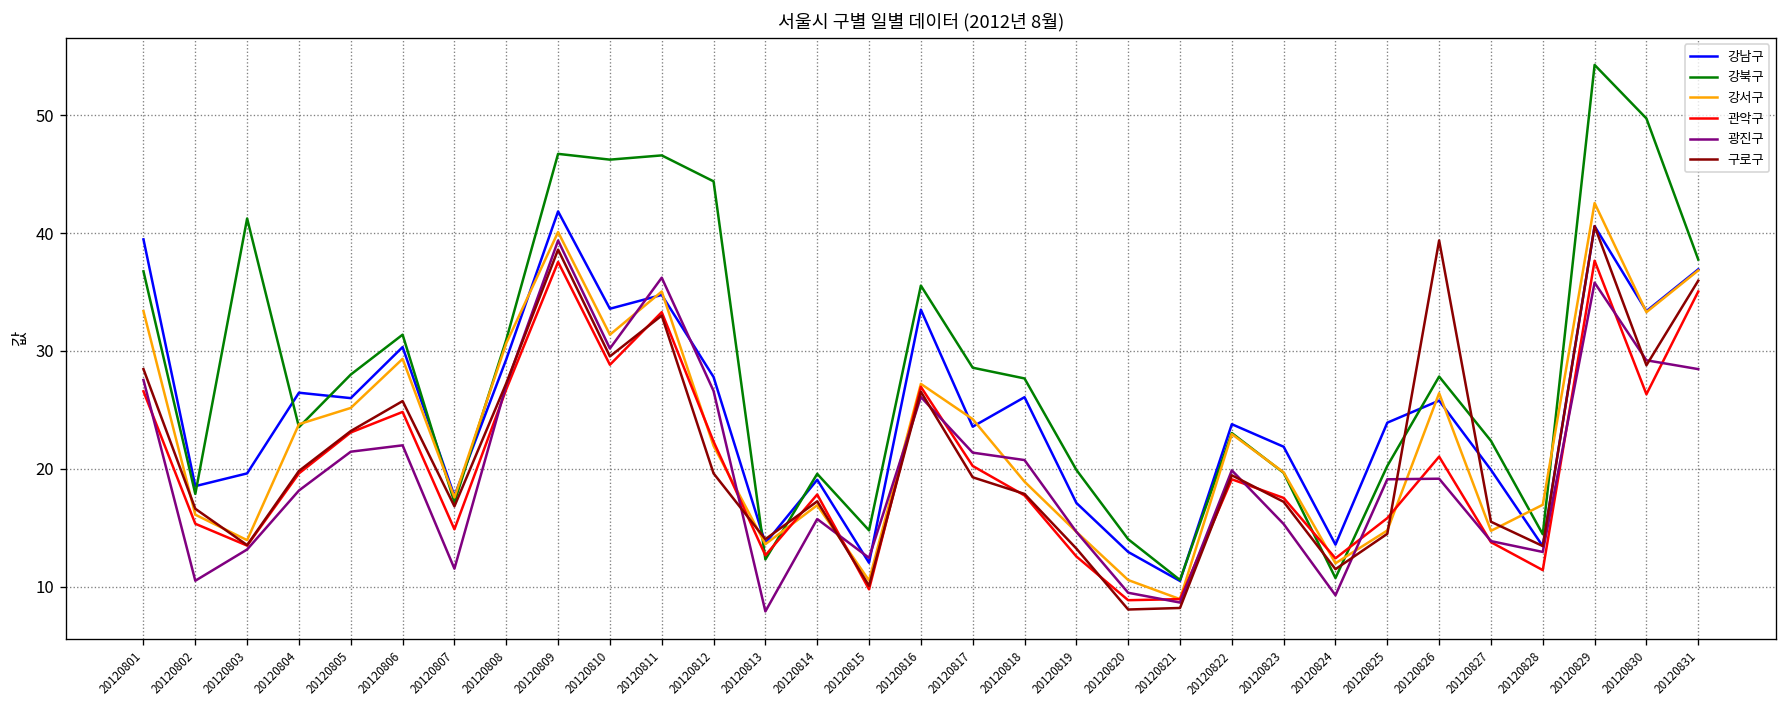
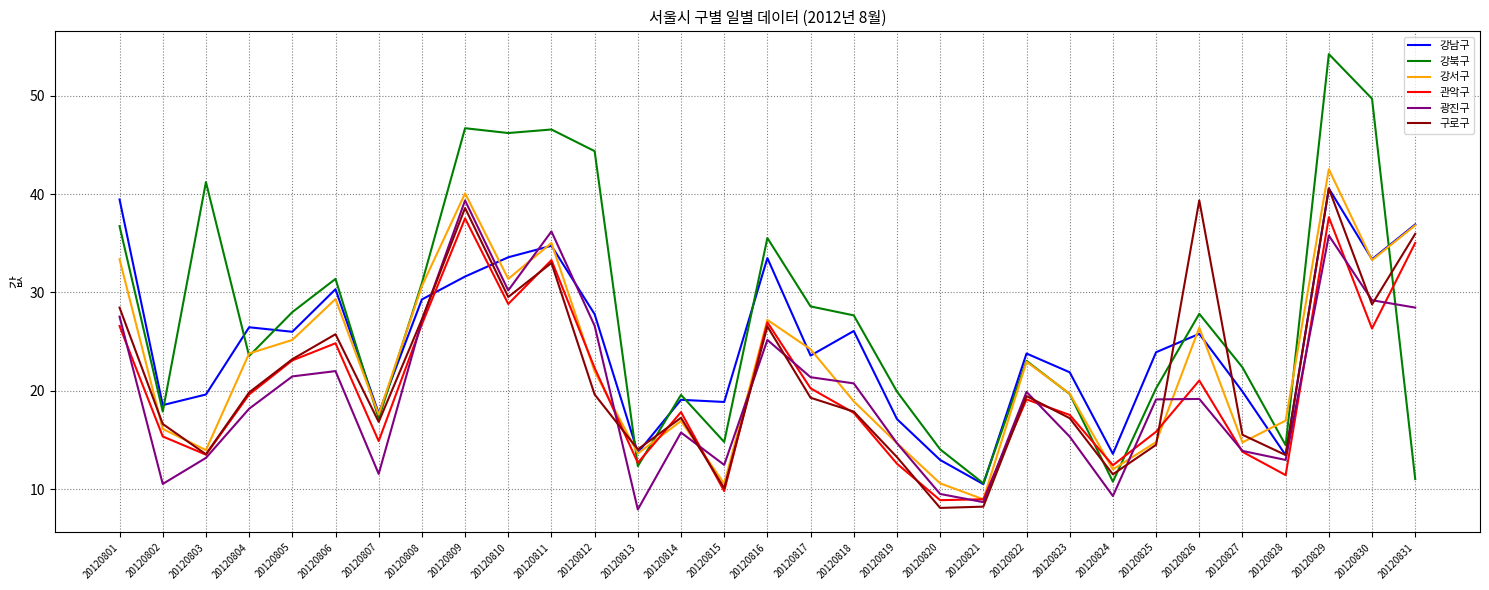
강남구, 20120809: 42 -> 32
강남구, 20120815: 12 -> 19
광진구, 20120816: 26 -> 25
강북구, 20120831: 38 -> 11
